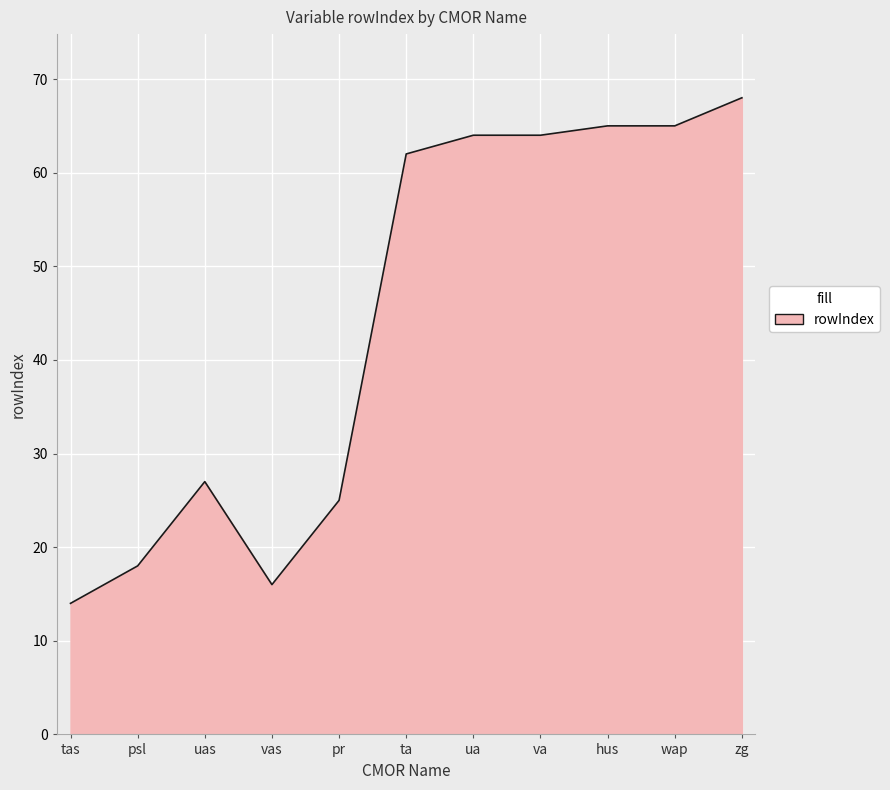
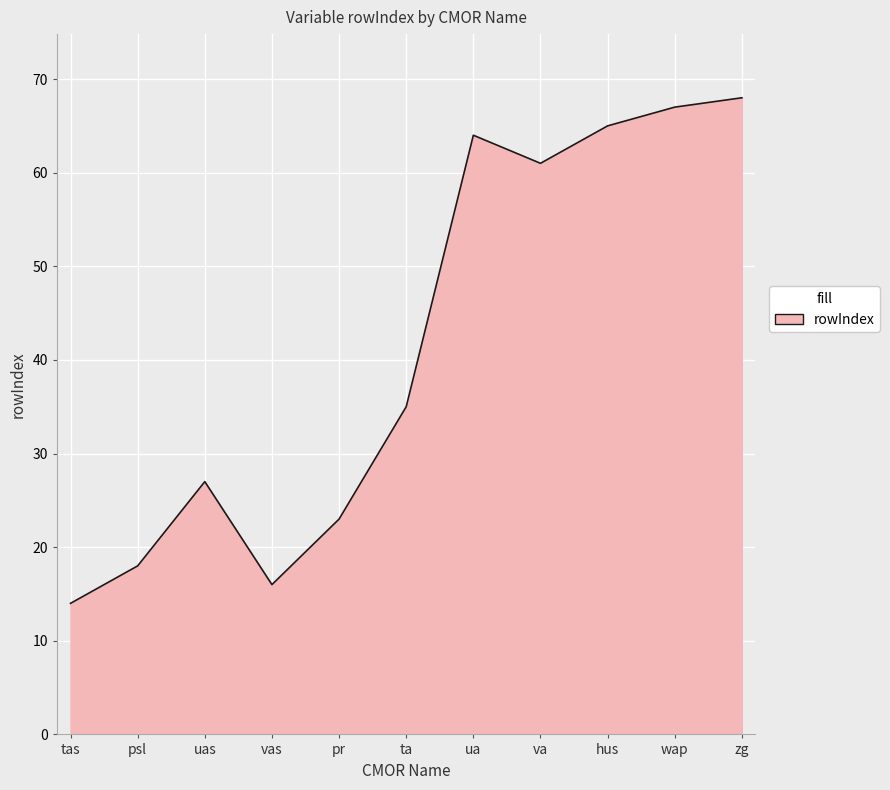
pr: 25 -> 23
ta: 62 -> 35
va: 64 -> 61
wap: 65 -> 67
